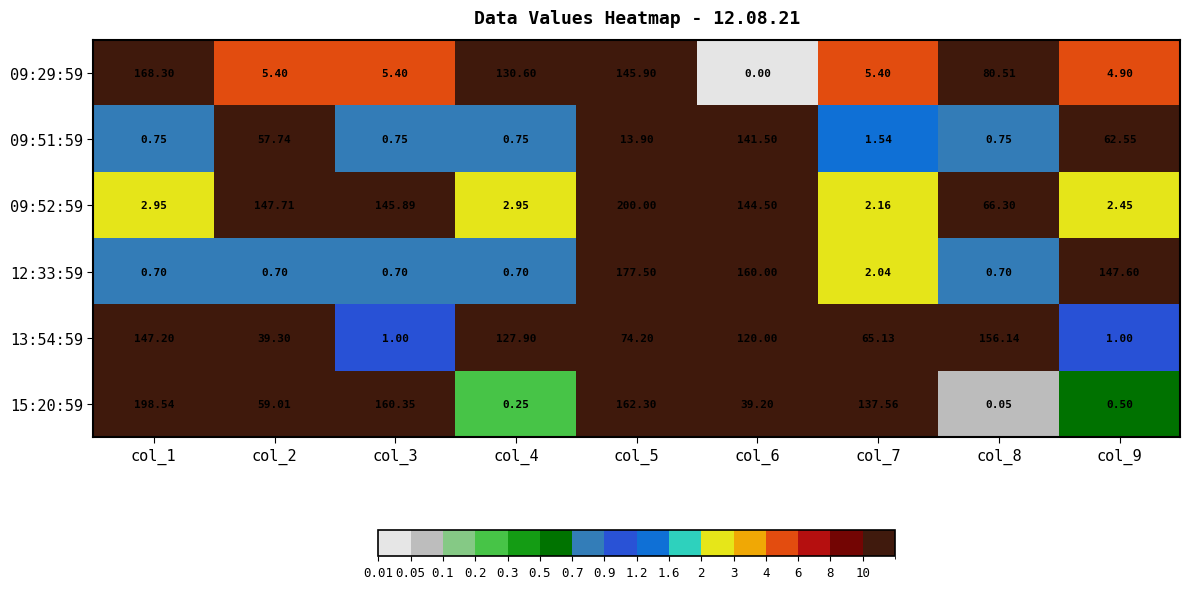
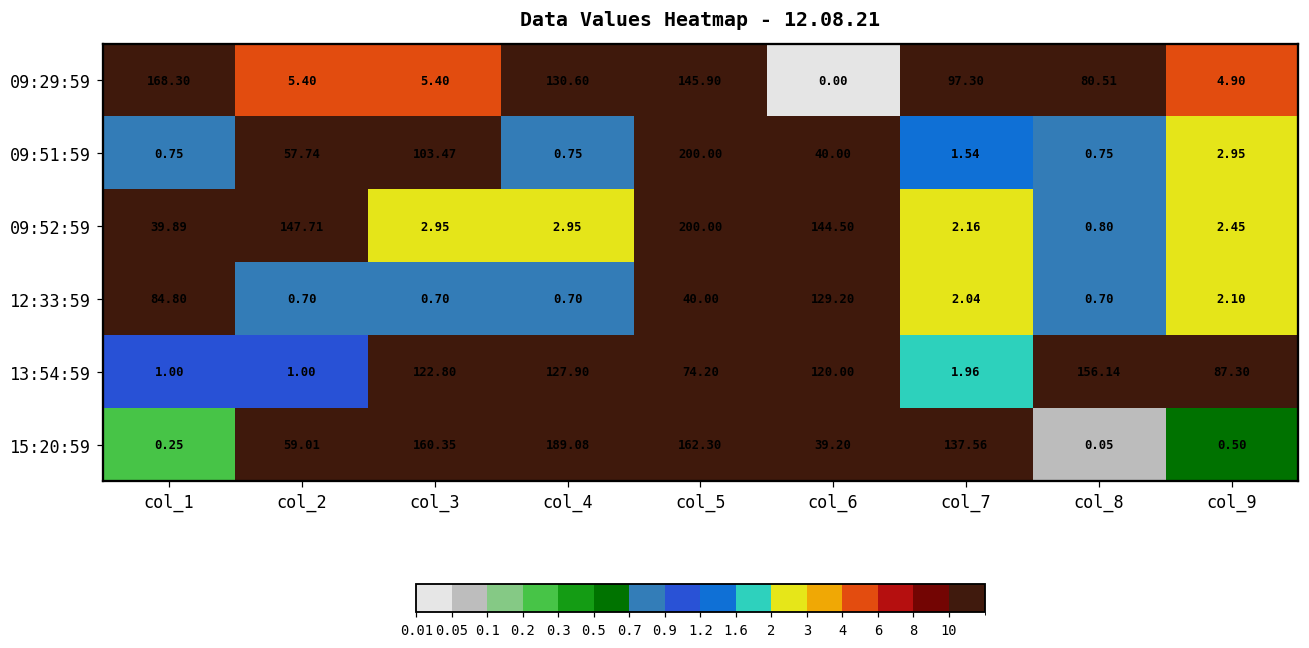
09:29:59, col_7: 5.40 -> 97.30
09:51:59, col_3: 0.75 -> 103.47
09:51:59, col_5: 13.90 -> 200.00
09:51:59, col_6: 141.50 -> 40.00
09:51:59, col_9: 62.55 -> 2.95
09:52:59, col_1: 2.95 -> 39.89
09:52:59, col_3: 145.89 -> 2.95
09:52:59, col_8: 66.30 -> 0.80
12:33:59, col_1: 0.70 -> 84.80
12:33:59, col_5: 177.50 -> 40.00
12:33:59, col_6: 160.00 -> 129.20
12:33:59, col_9: 147.60 -> 2.10
13:54:59, col_1: 147.20 -> 1.00
13:54:59, col_2: 39.30 -> 1.00
13:54:59, col_3: 1.00 -> 122.80
13:54:59, col_7: 65.13 -> 1.96
13:54:59, col_9: 1.00 -> 87.30
15:20:59, col_1: 198.54 -> 0.25
15:20:59, col_4: 0.25 -> 189.08
